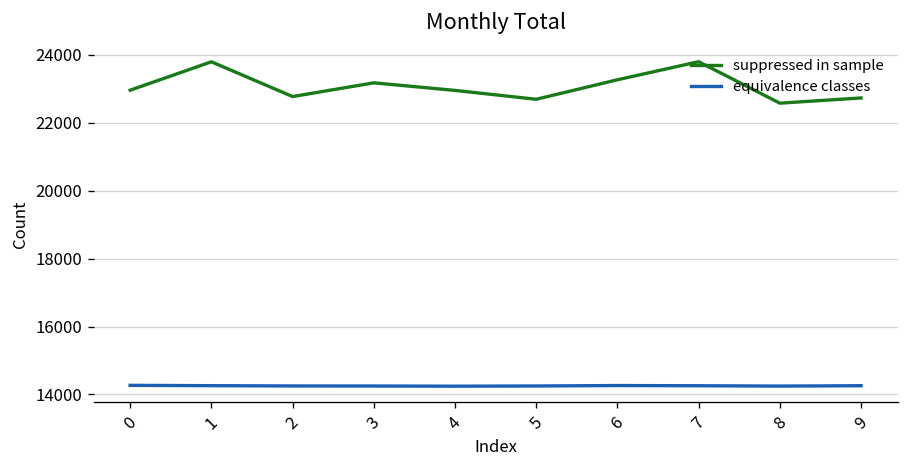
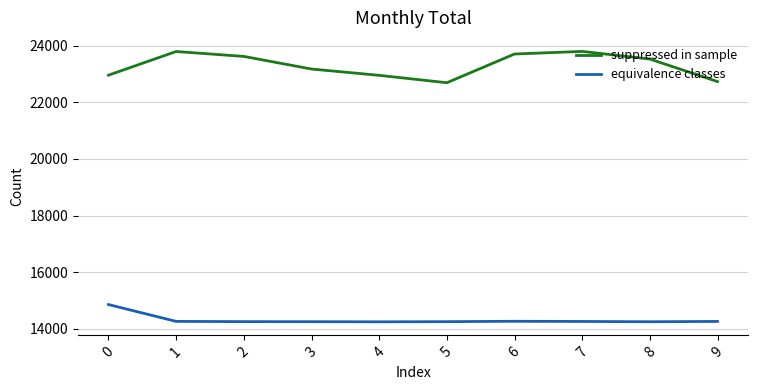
equivalence classes, 0: 14300 -> 14900
suppressed in sample, 2: 22800 -> 23600
suppressed in sample, 6: 23300 -> 23700
suppressed in sample, 8: 22600 -> 23500
